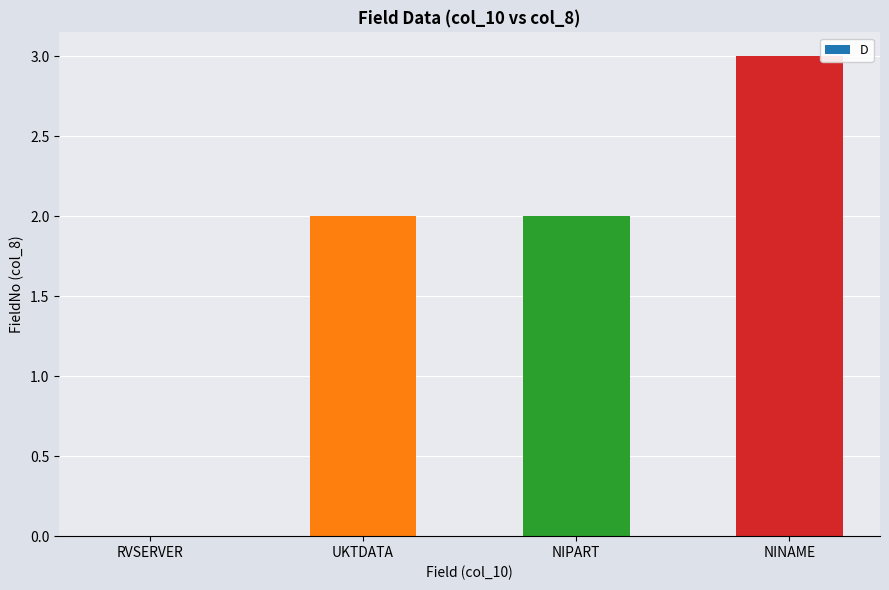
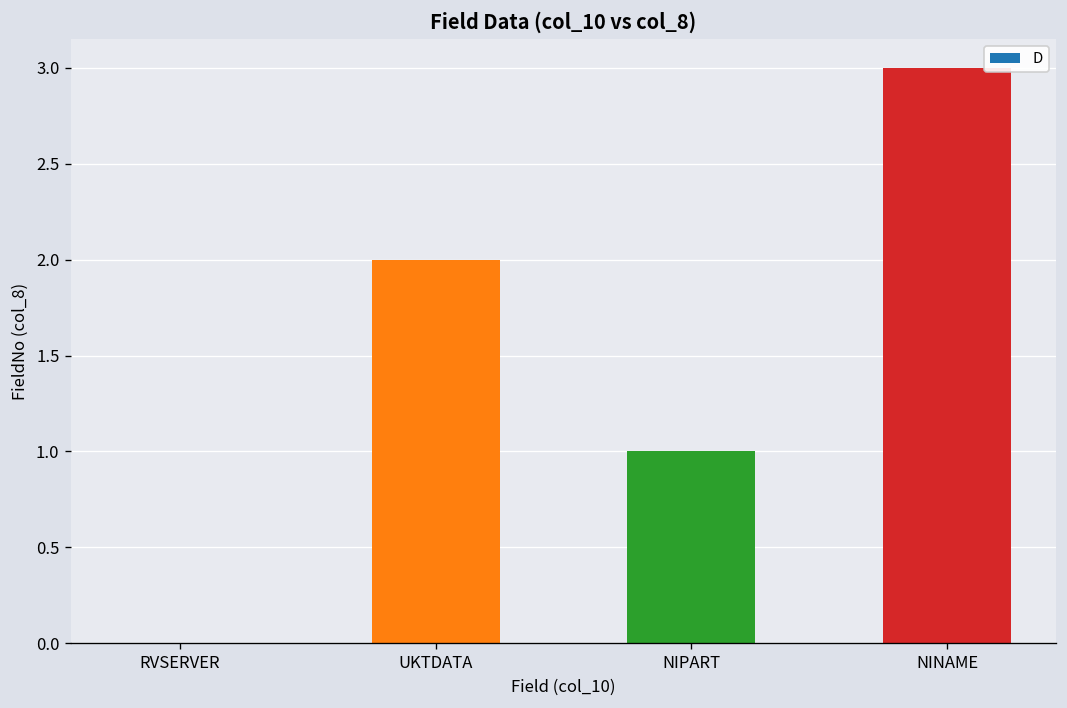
NIPART: 2 -> 1
